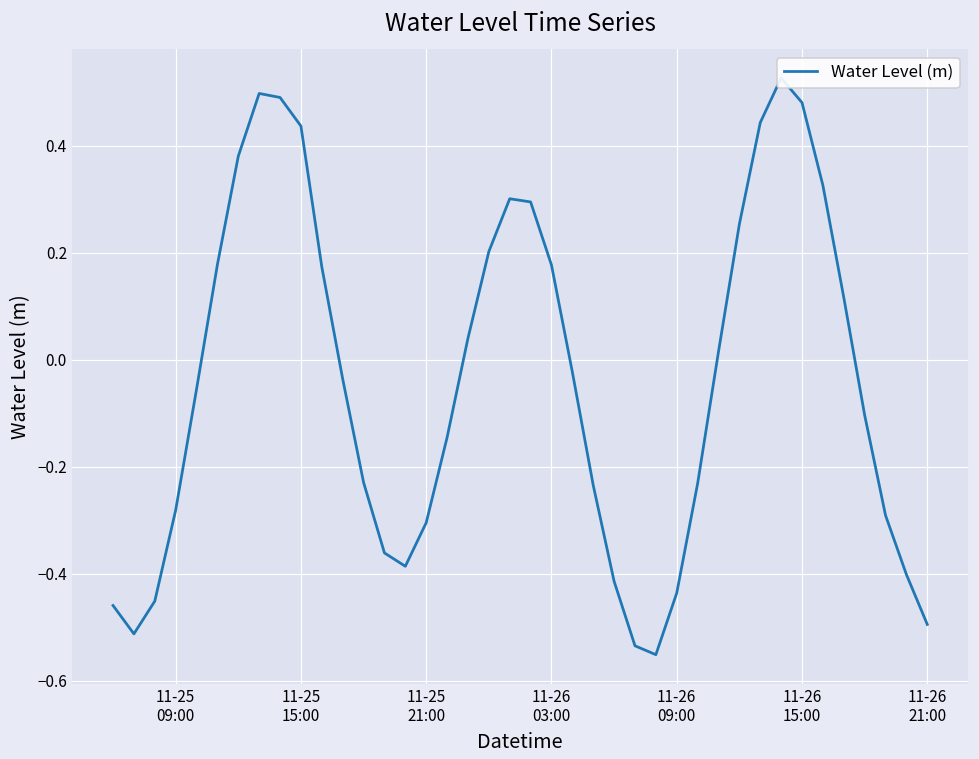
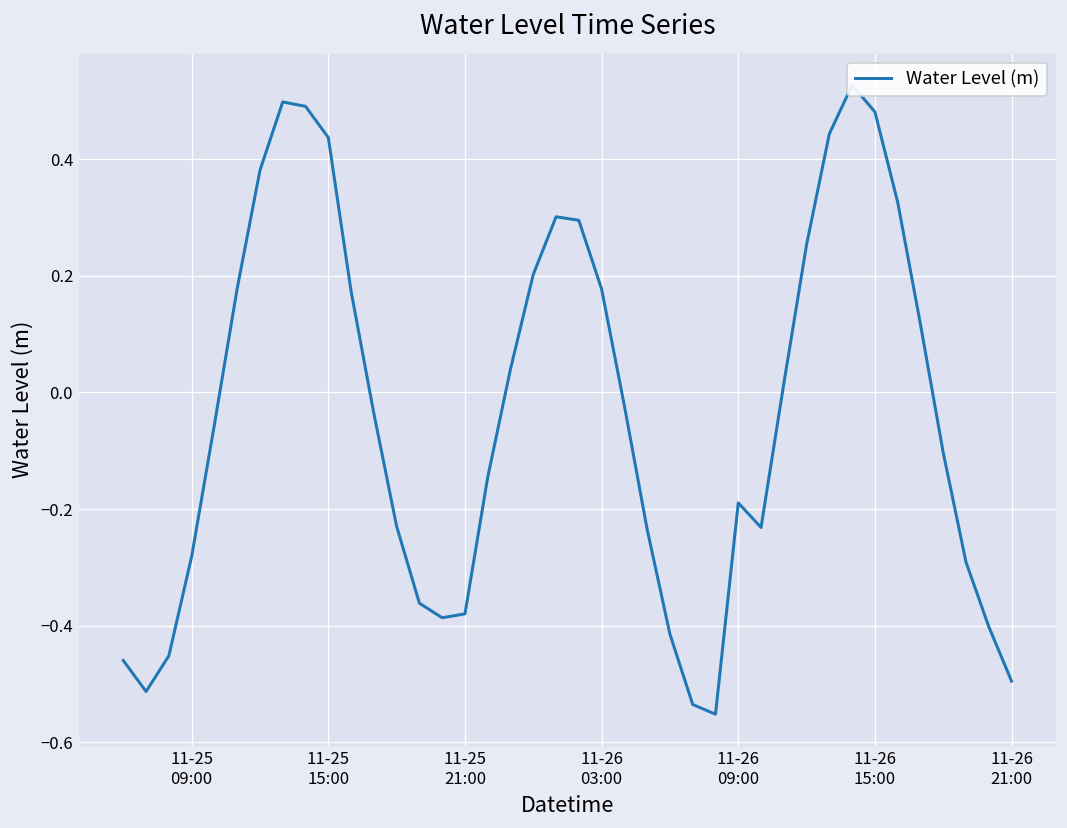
11-25 21:00: -0.30 -> -0.38
11-26 09:00: -0.44 -> -0.19
